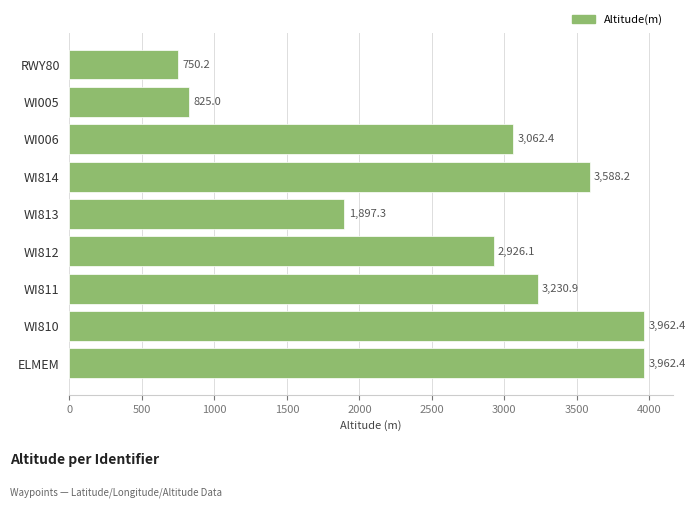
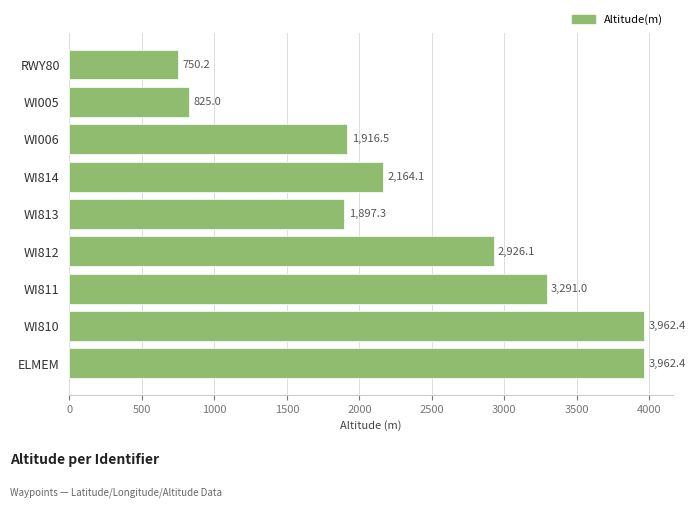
WI006: 3,062.4 -> 1,916.5
WI814: 3,588.2 -> 2,164.1
WI811: 3,230.9 -> 3,291.0
